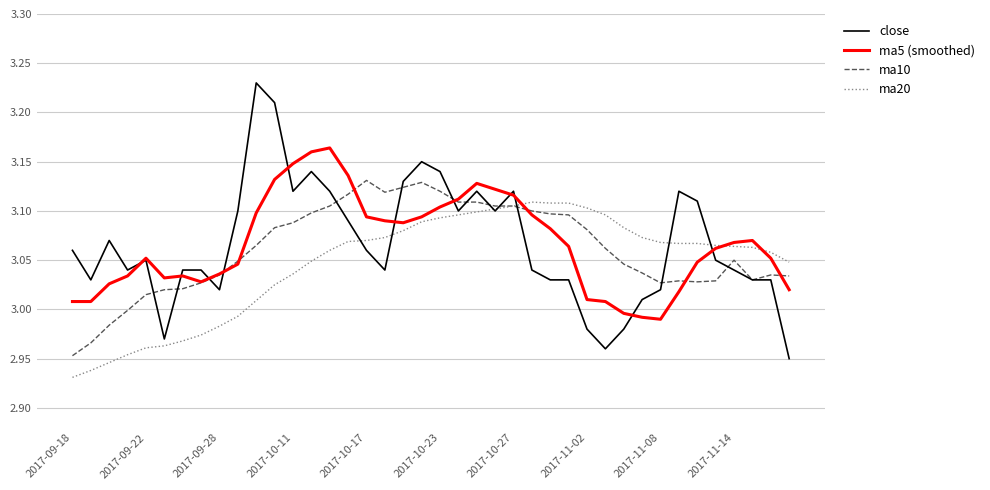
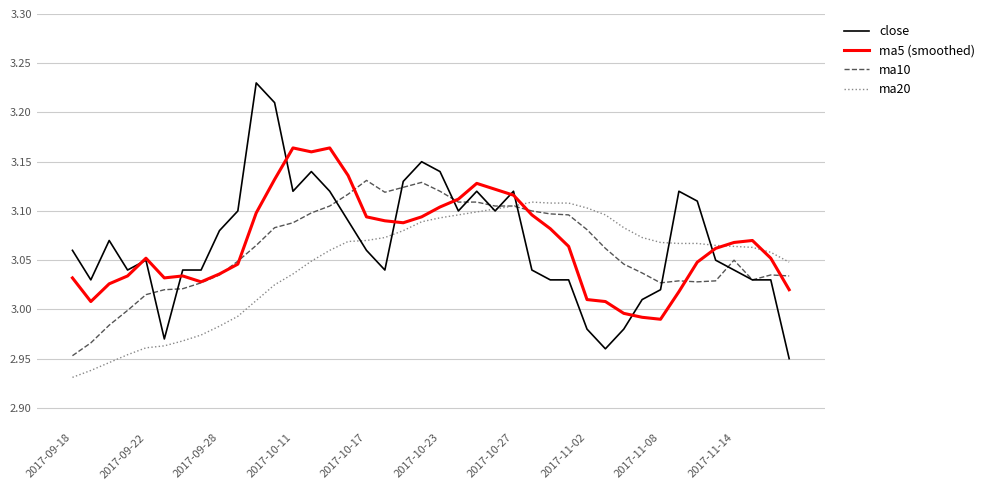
ma5 (smoothed), 2017-09-18: 3.01 -> 3.03
close, 2017-09-28: 3.02 -> 3.08
ma5 (smoothed), 2017-10-11: 3.15 -> 3.16
